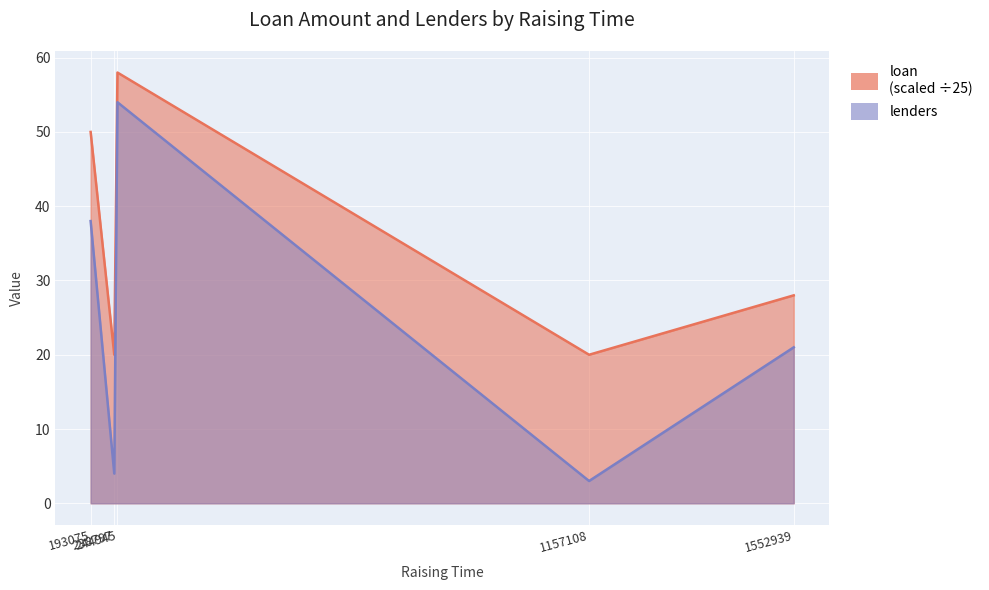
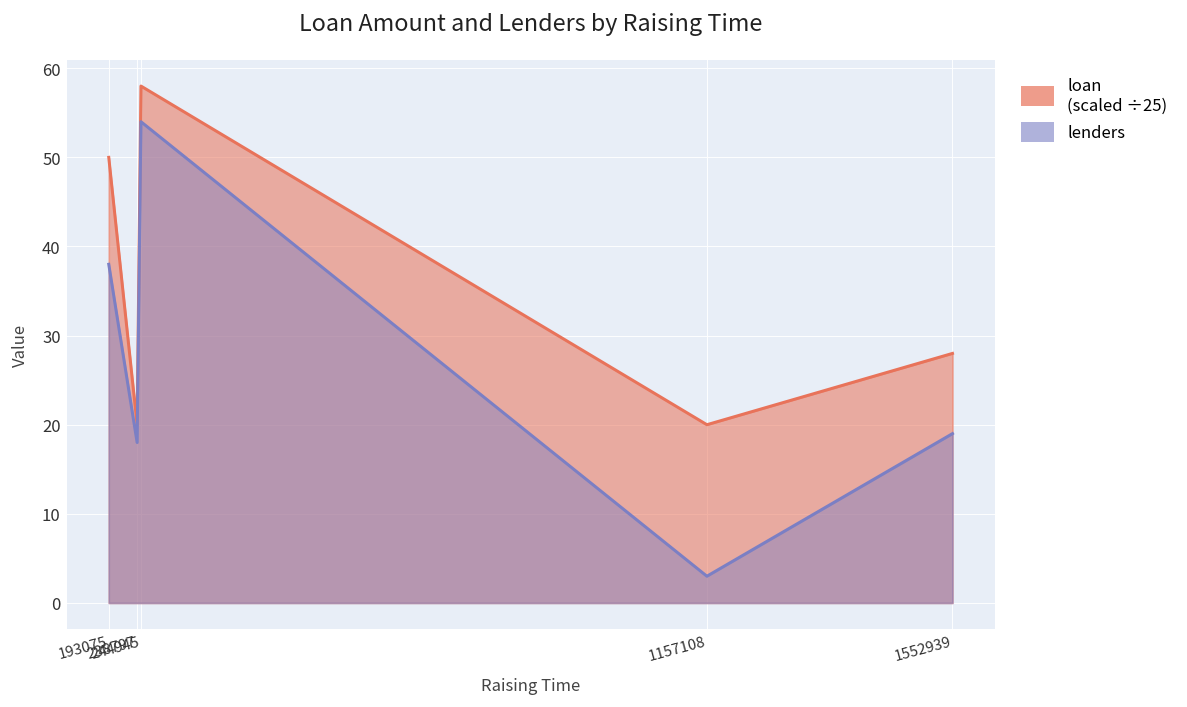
lenders, 238797: 4 -> 18
lenders, 1552939: 21 -> 19
